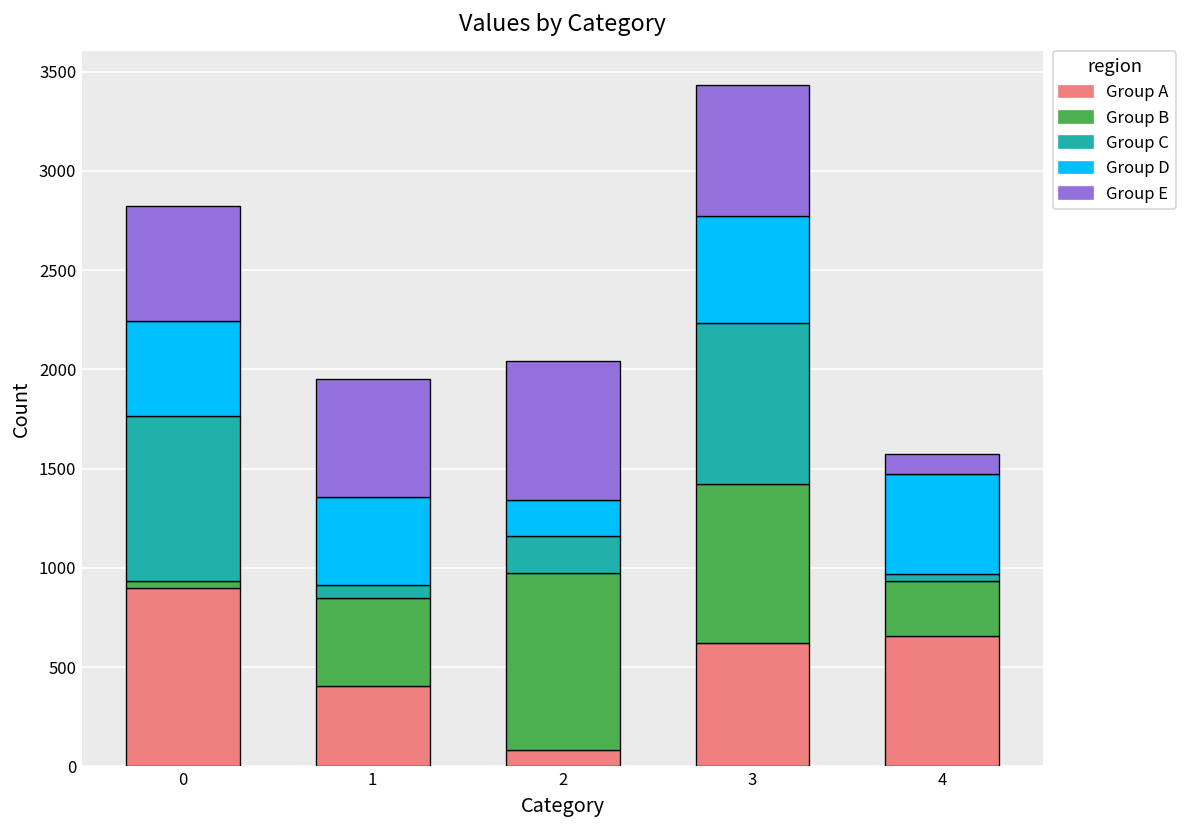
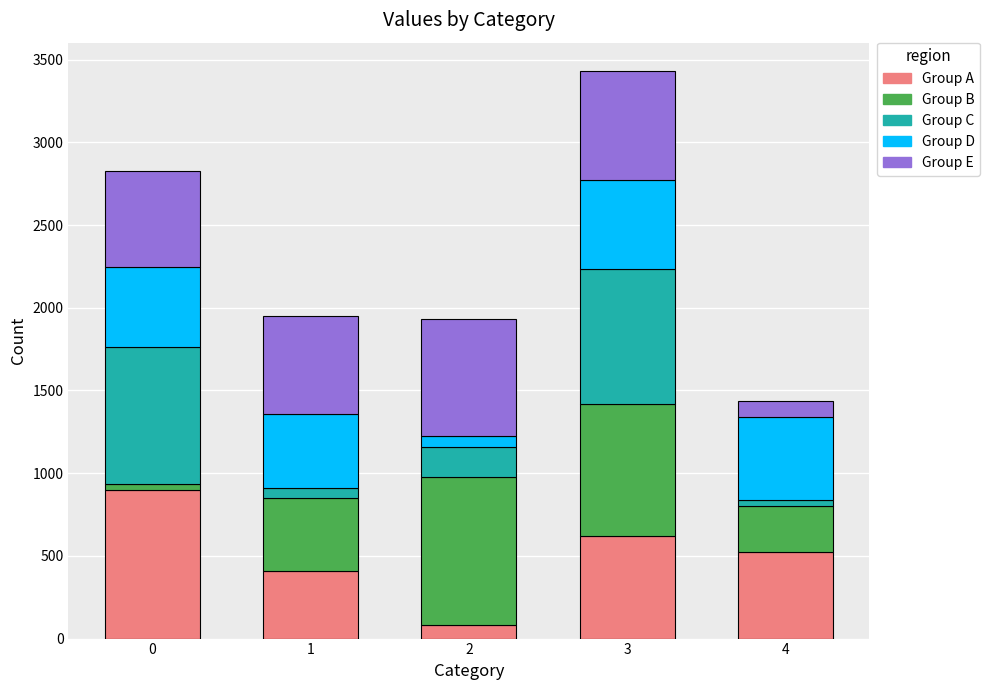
Group D, 2: 180 -> 70
Group A, 4: 660 -> 520
